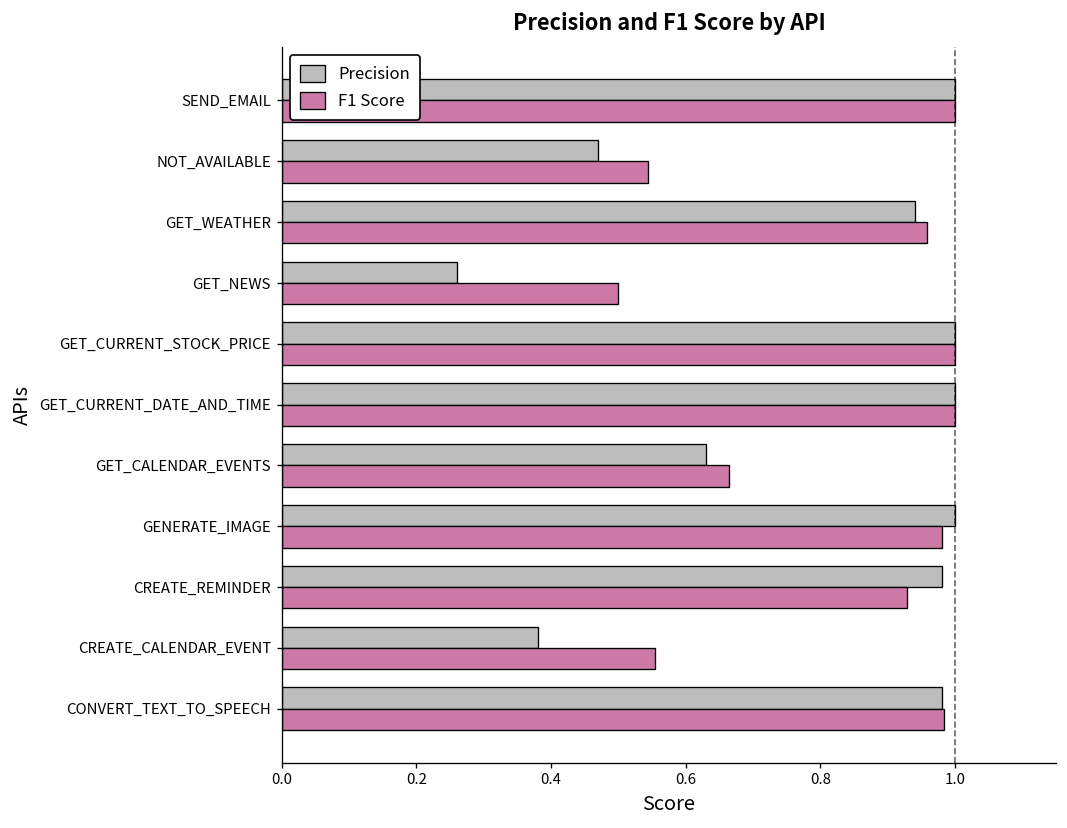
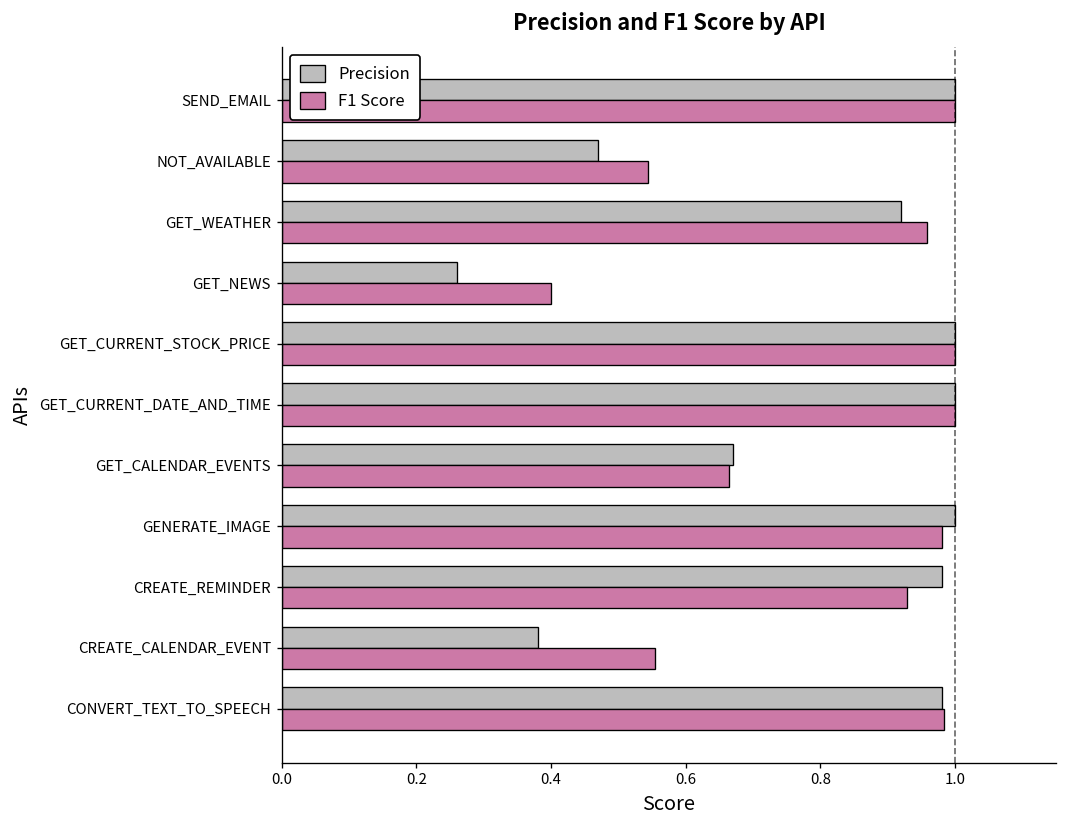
Precision, GET_WEATHER: 0.94 -> 0.92
F1 Score, GET_NEWS: 0.5 -> 0.4
Precision, GET_CALENDAR_EVENTS: 0.63 -> 0.67
